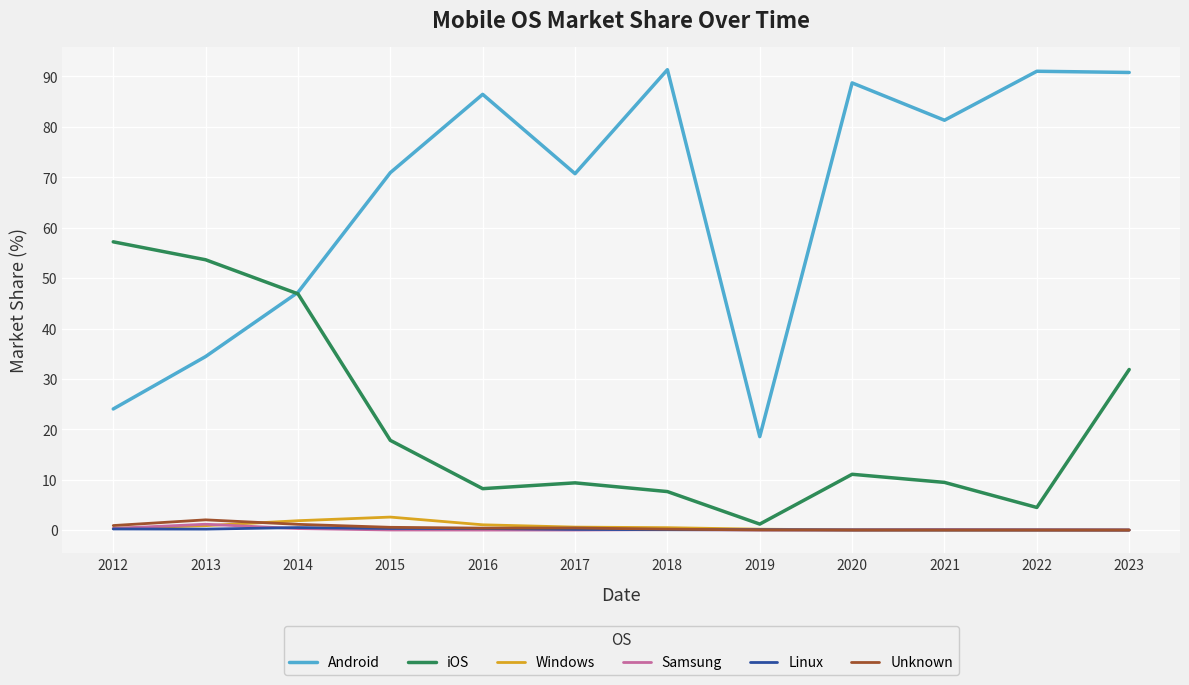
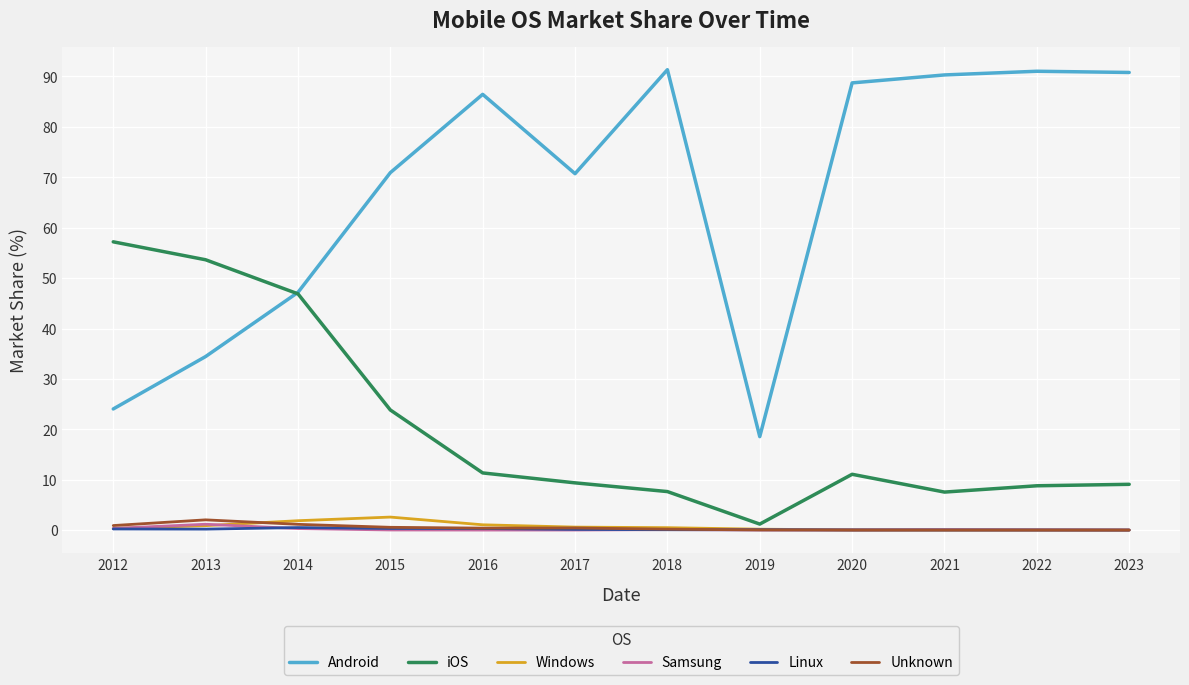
iOS, 2015: 18 -> 24
iOS, 2016: 8 -> 11
Android, 2021: 81 -> 90
iOS, 2021: 9 -> 8
iOS, 2022: 5 -> 9
iOS, 2023: 32 -> 9
